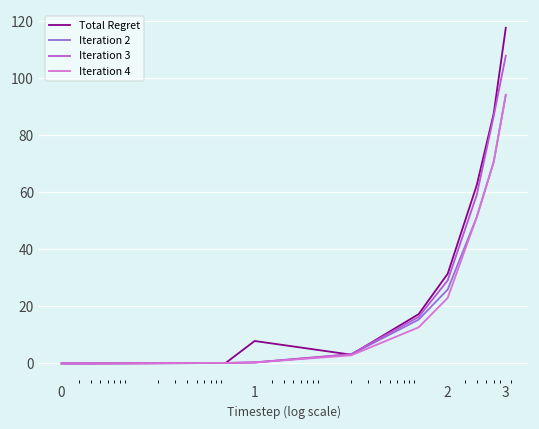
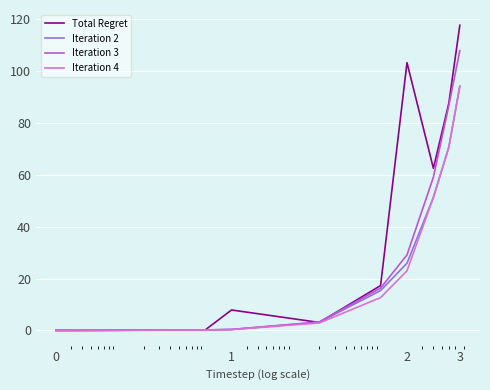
Total Regret, 2: 31 -> 103
